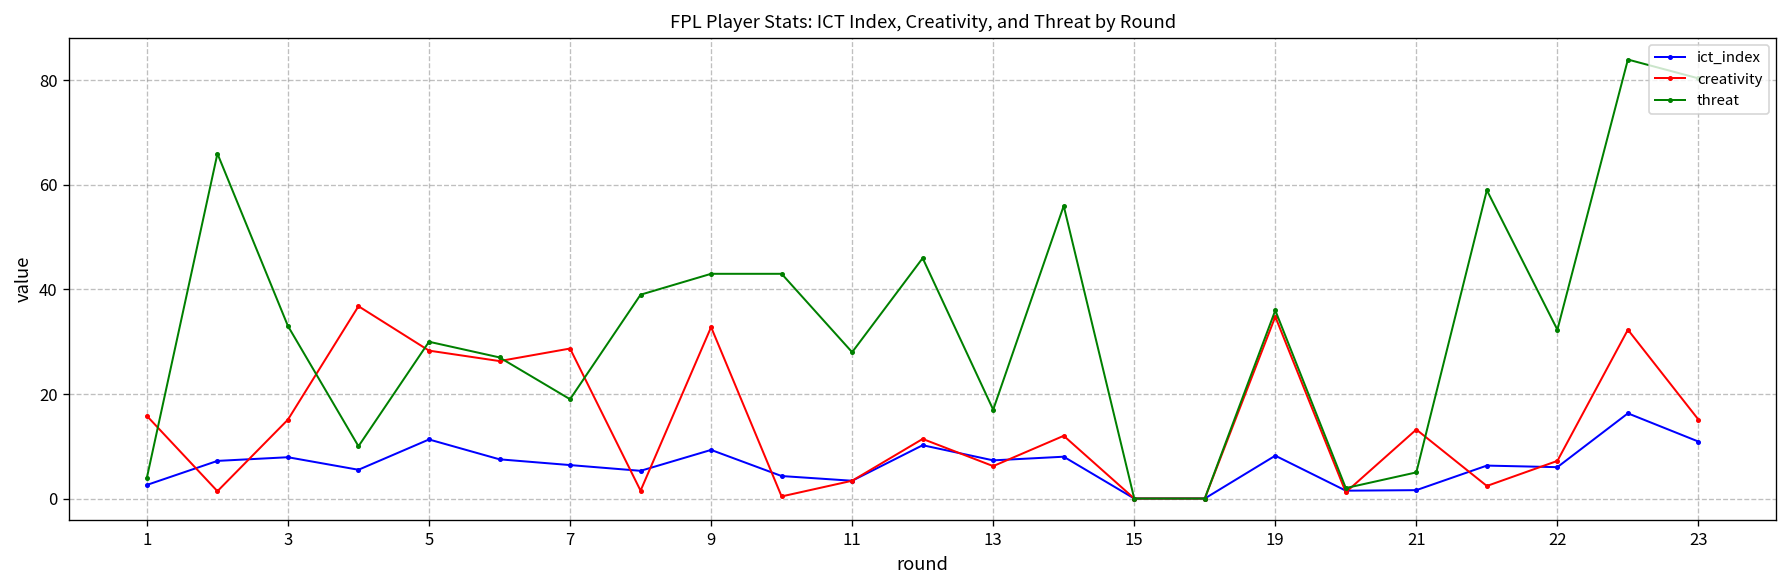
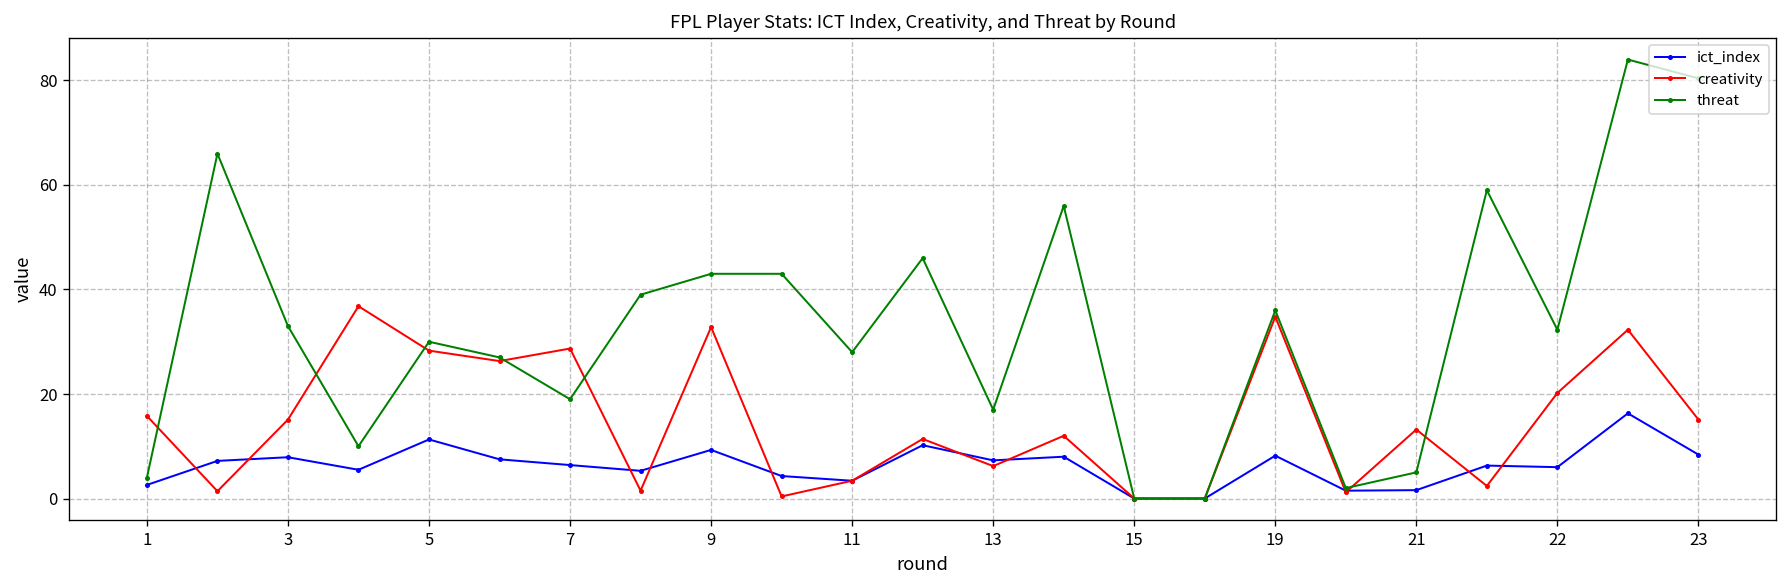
creativity, 22: 7 -> 20
ict_index, 23: 11 -> 8
